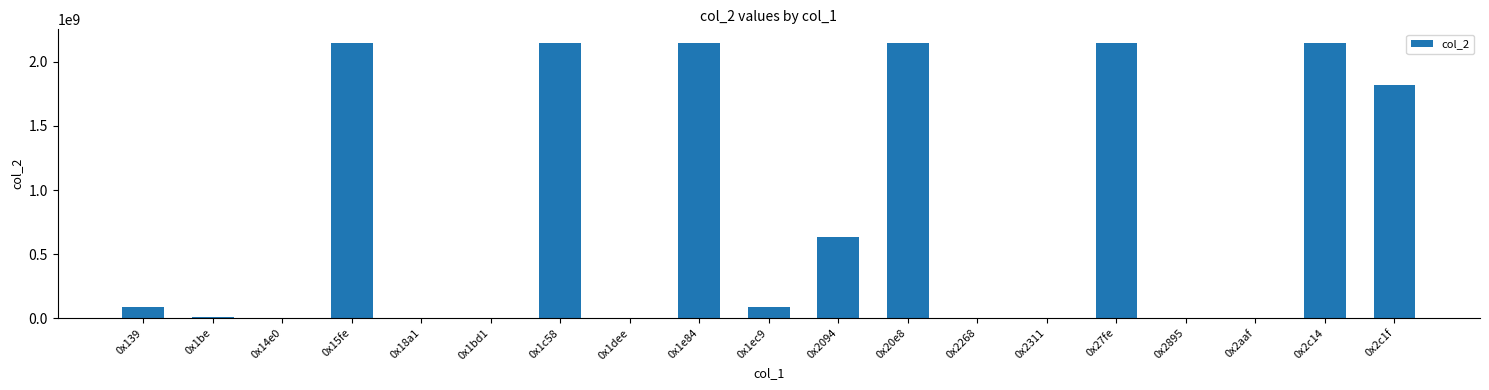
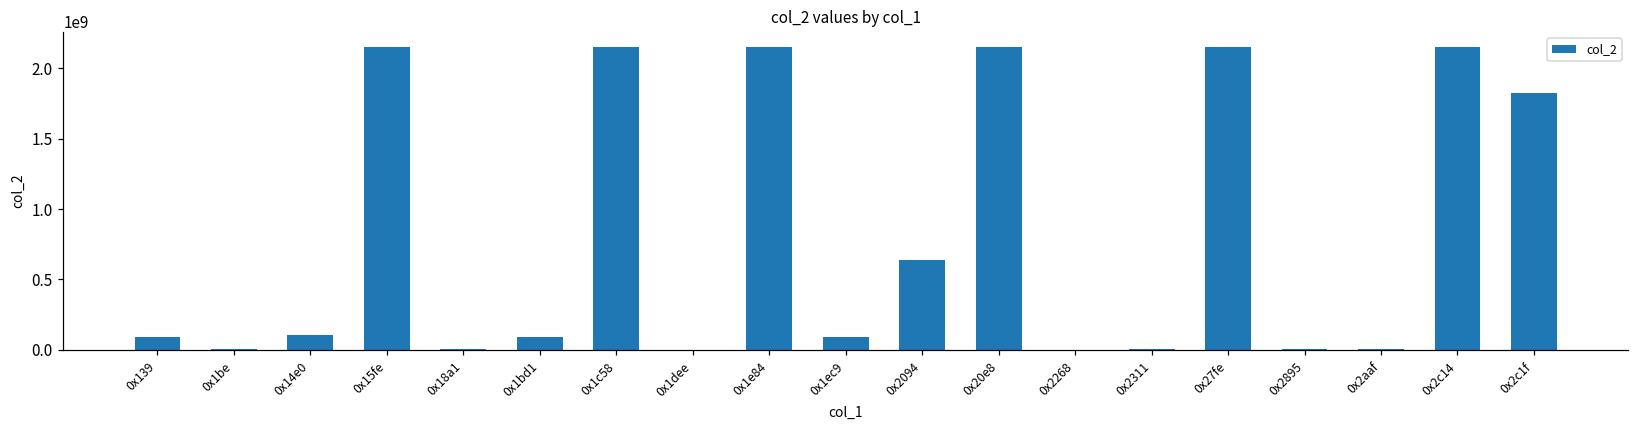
0x14e0: 0 -> 110000000
0x1bd1: 0 -> 90000000
